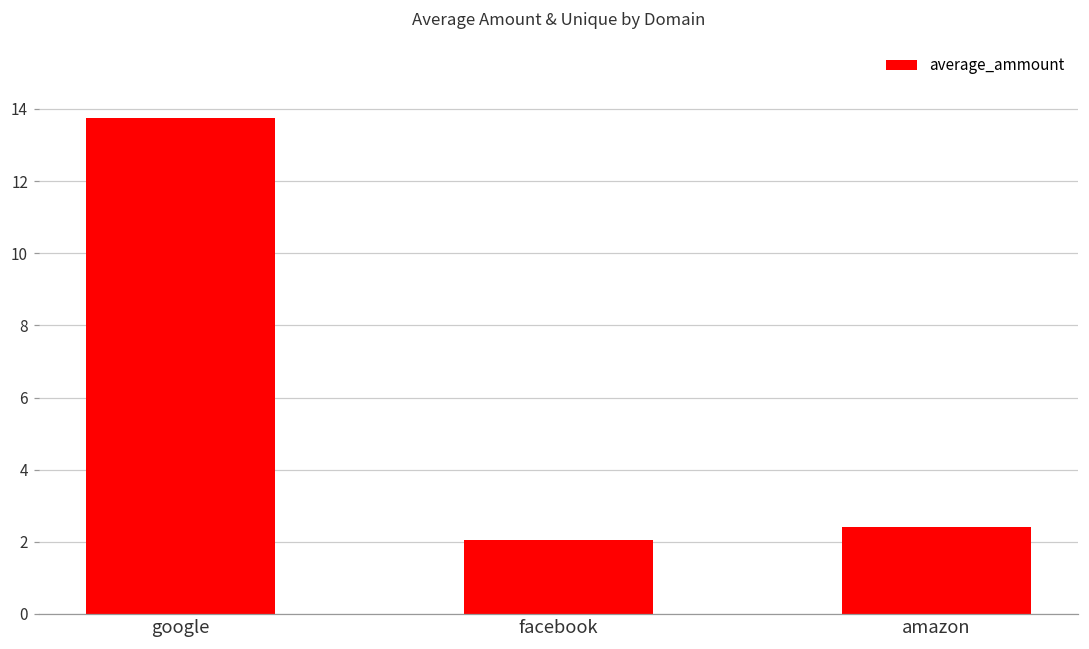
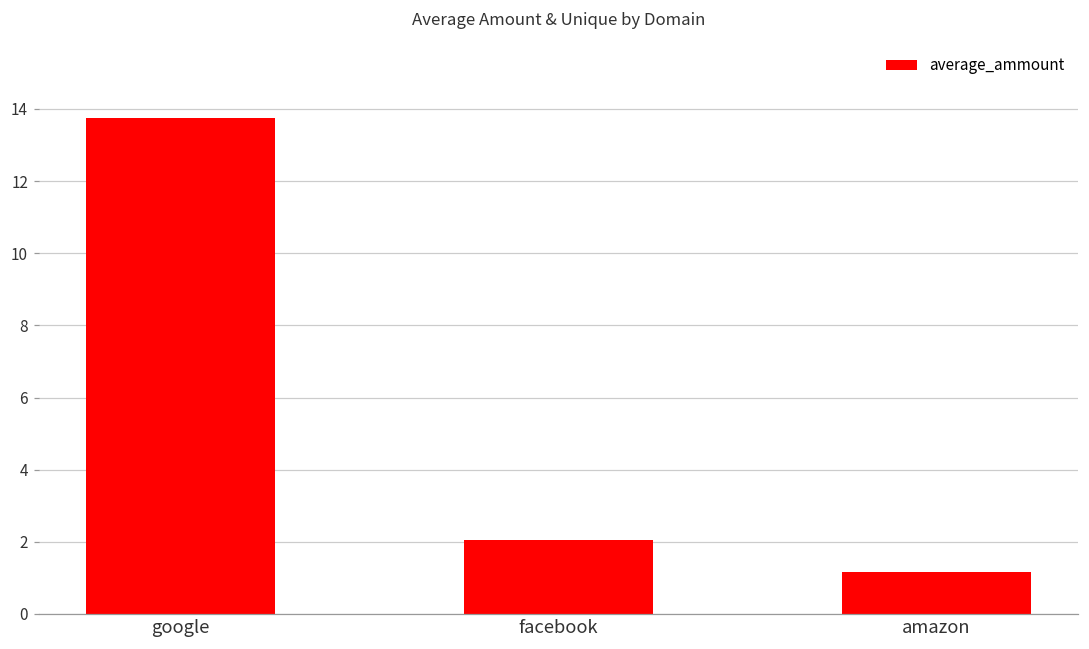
amazon: 2.4 -> 1.2
